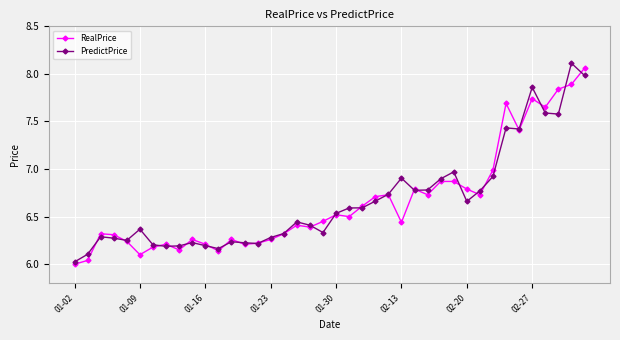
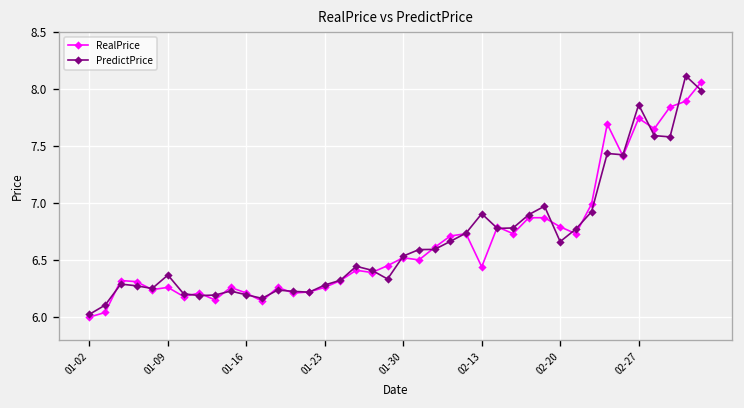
RealPrice, 01-09: 6.1 -> 6.3
